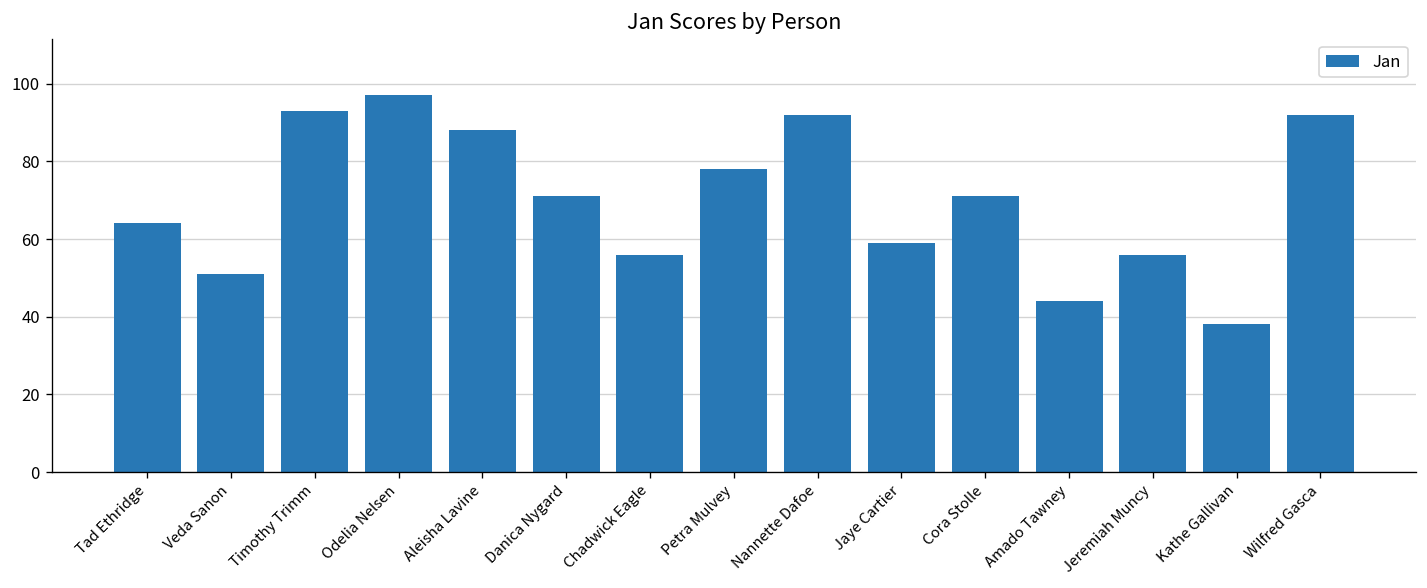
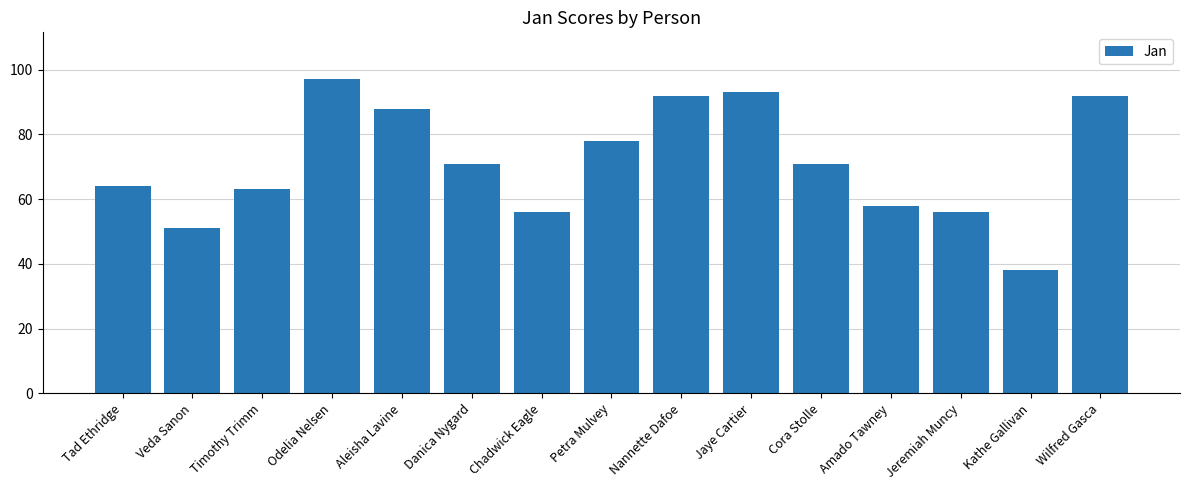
Timothy Trimm: 93 -> 63
Jaye Cartier: 59 -> 93
Amado Tawney: 44 -> 58
